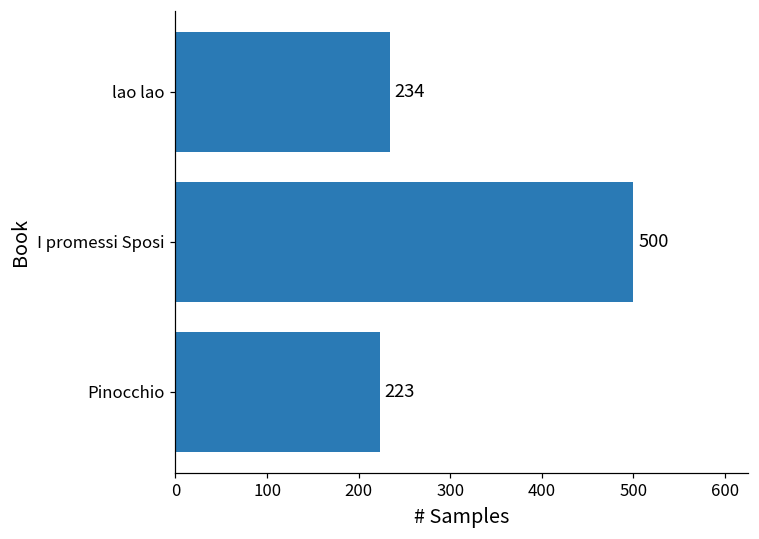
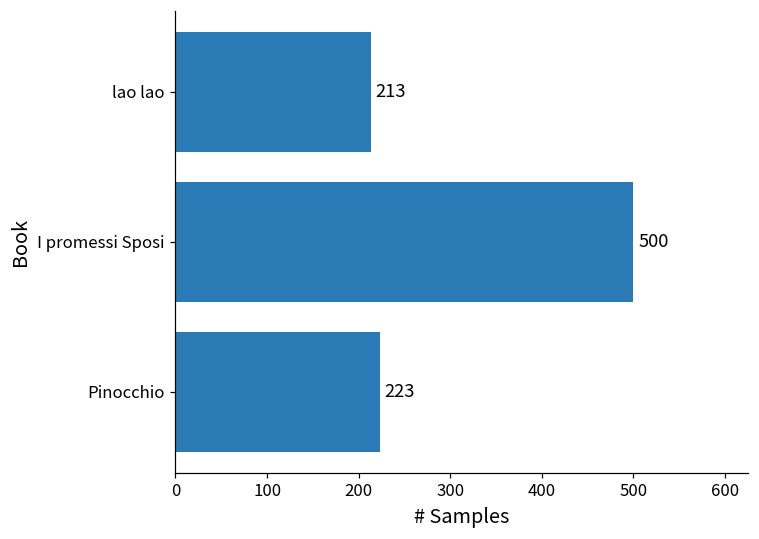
lao lao: 234 -> 213
